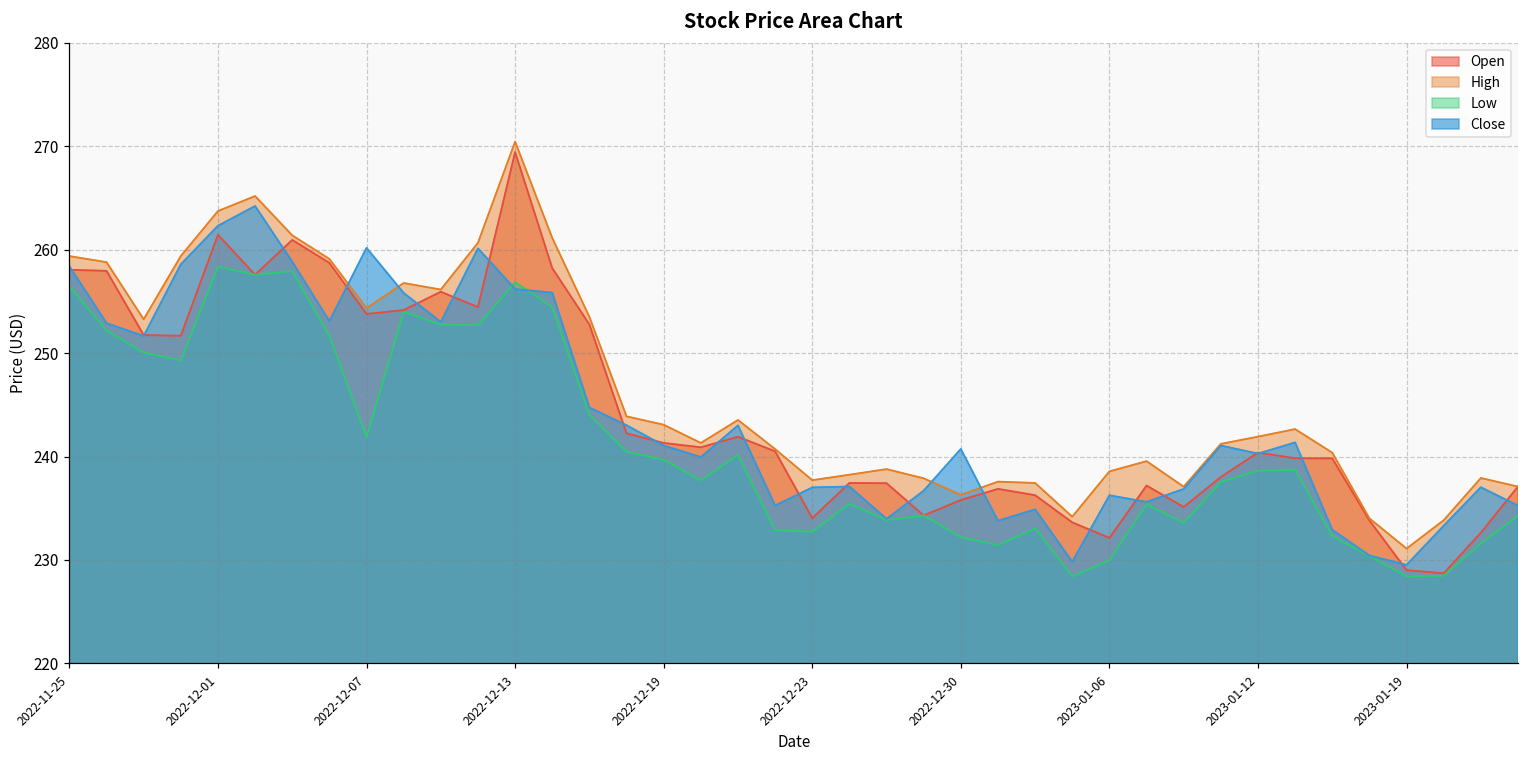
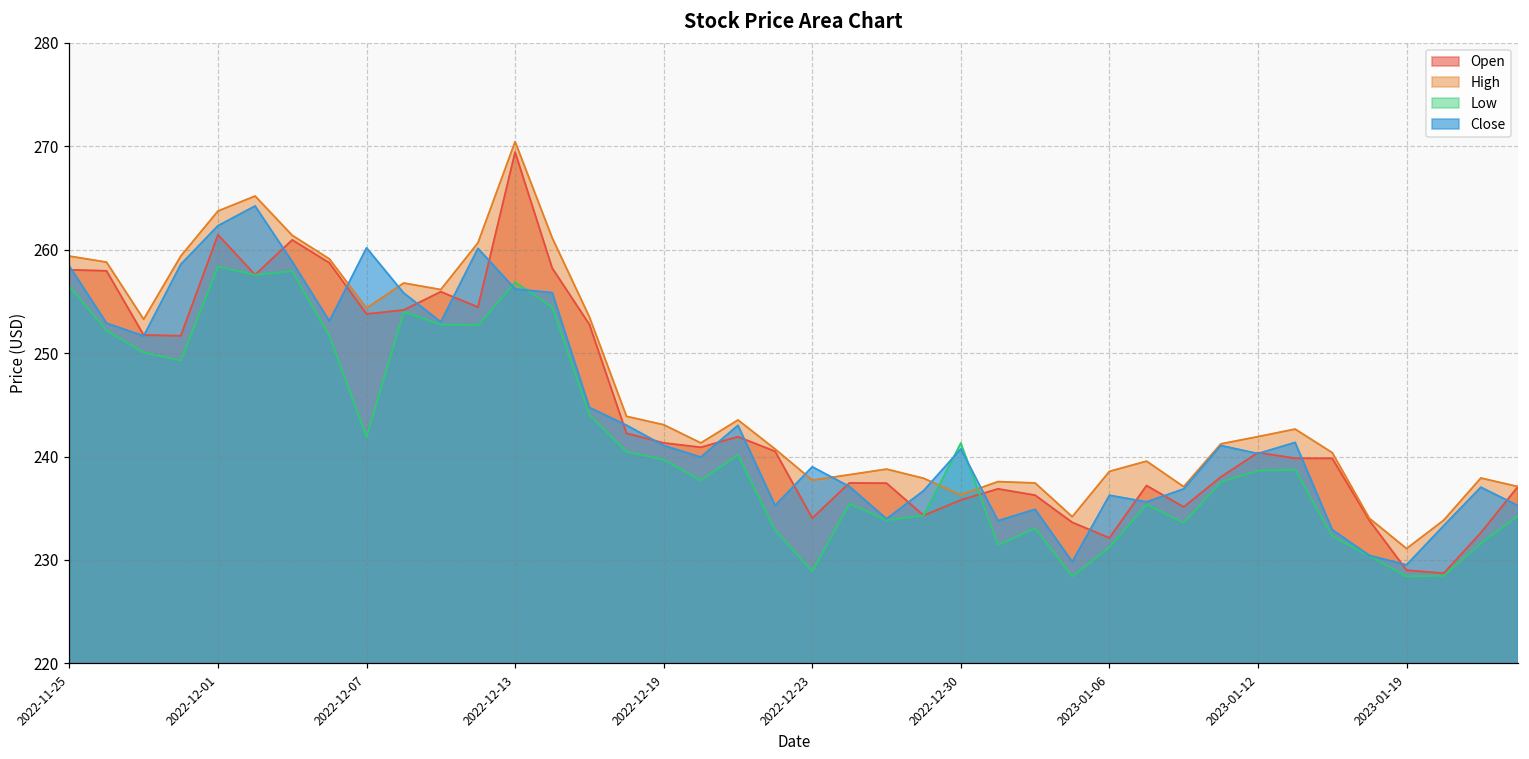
Low, 2022-12-23: 233 -> 229
Close, 2022-12-23: 237 -> 239
Low, 2022-12-30: 232 -> 241
Low, 2023-01-06: 230 -> 231
